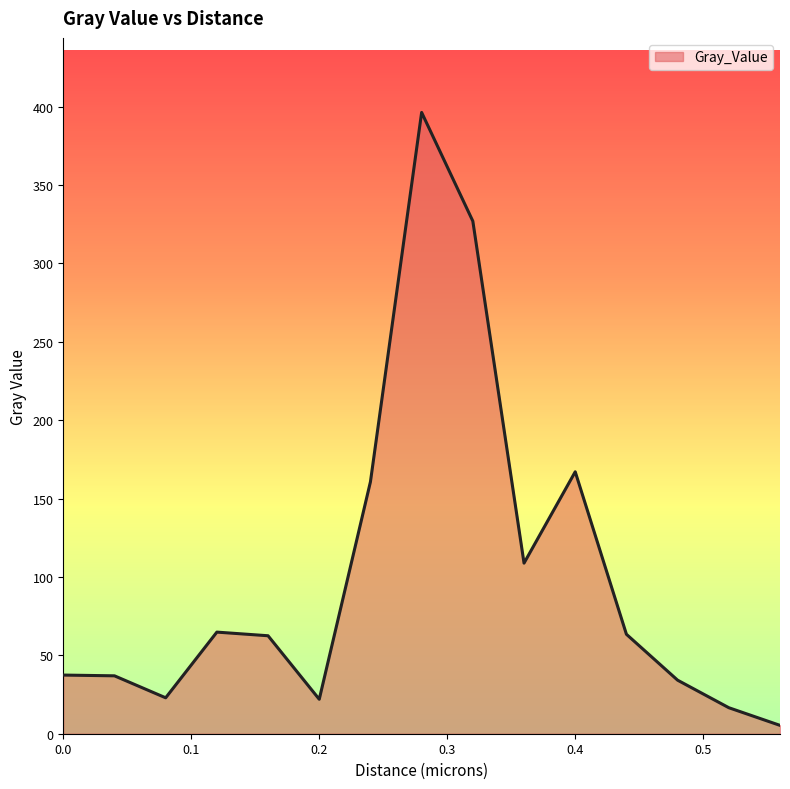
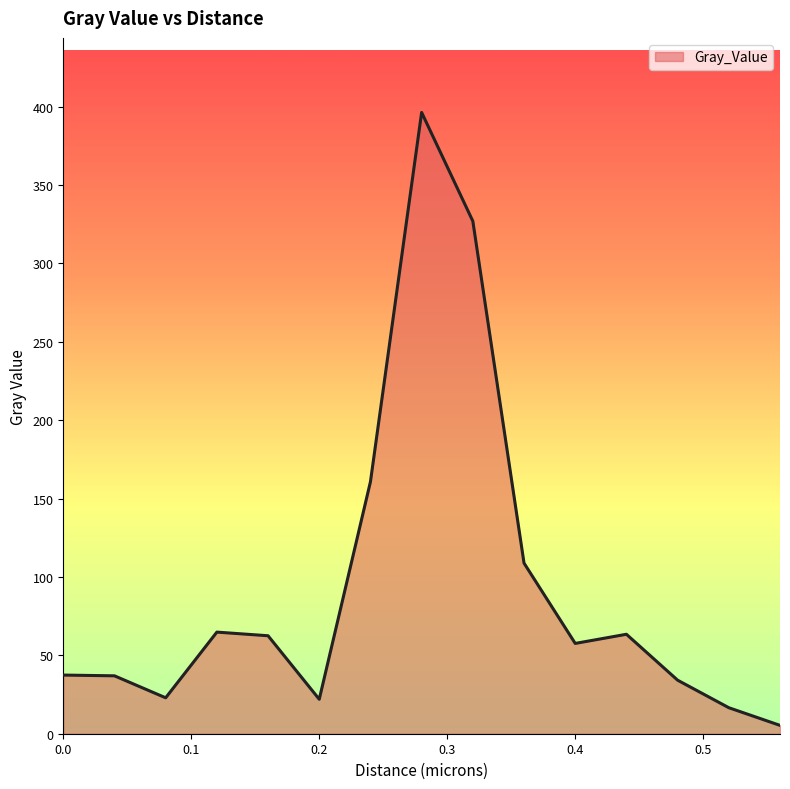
0.4: 167 -> 58
